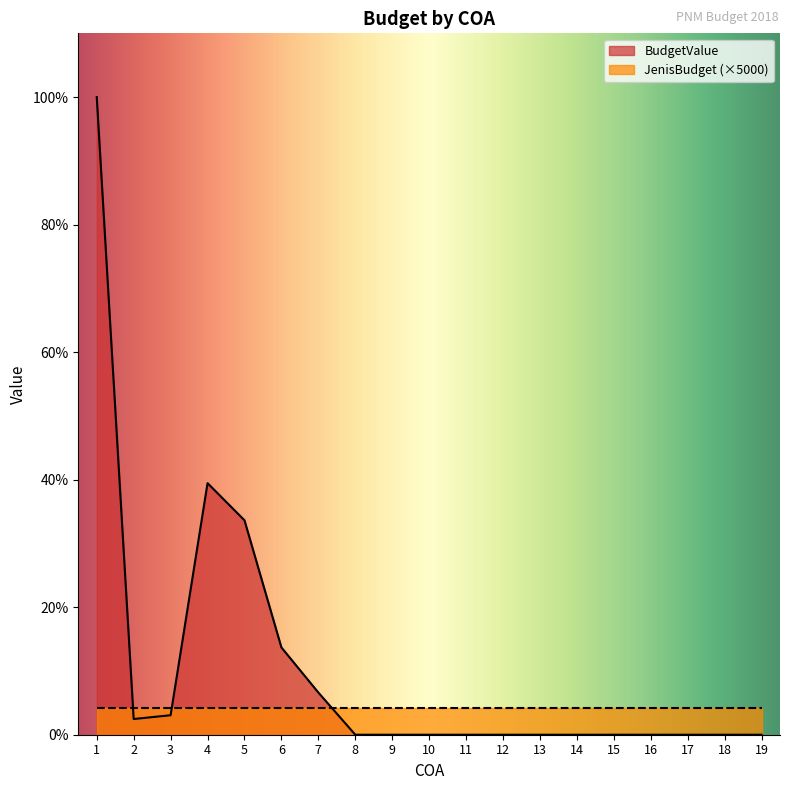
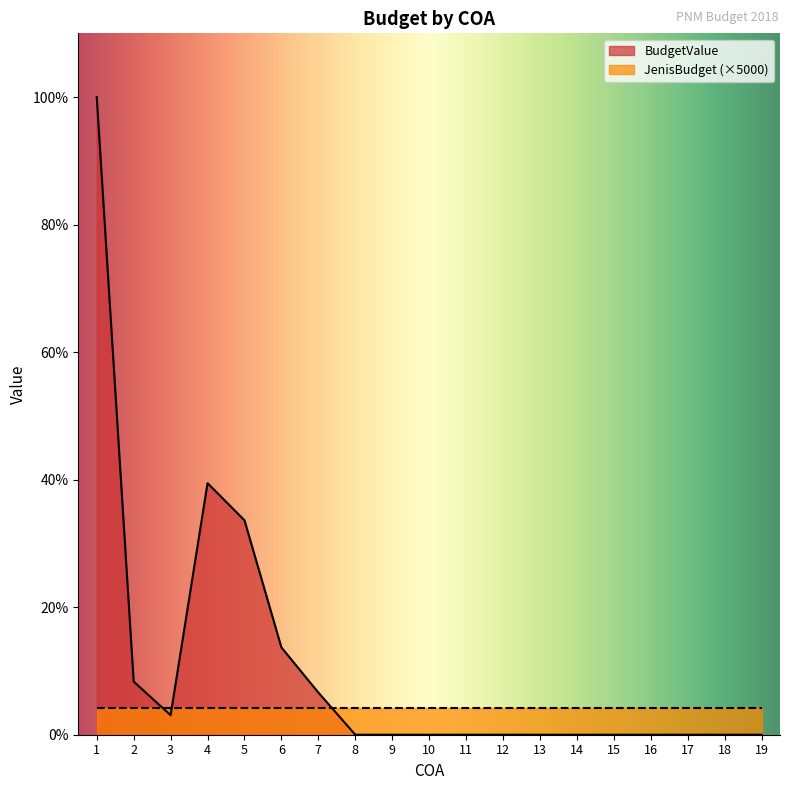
BudgetValue, 2: 2% -> 8%
